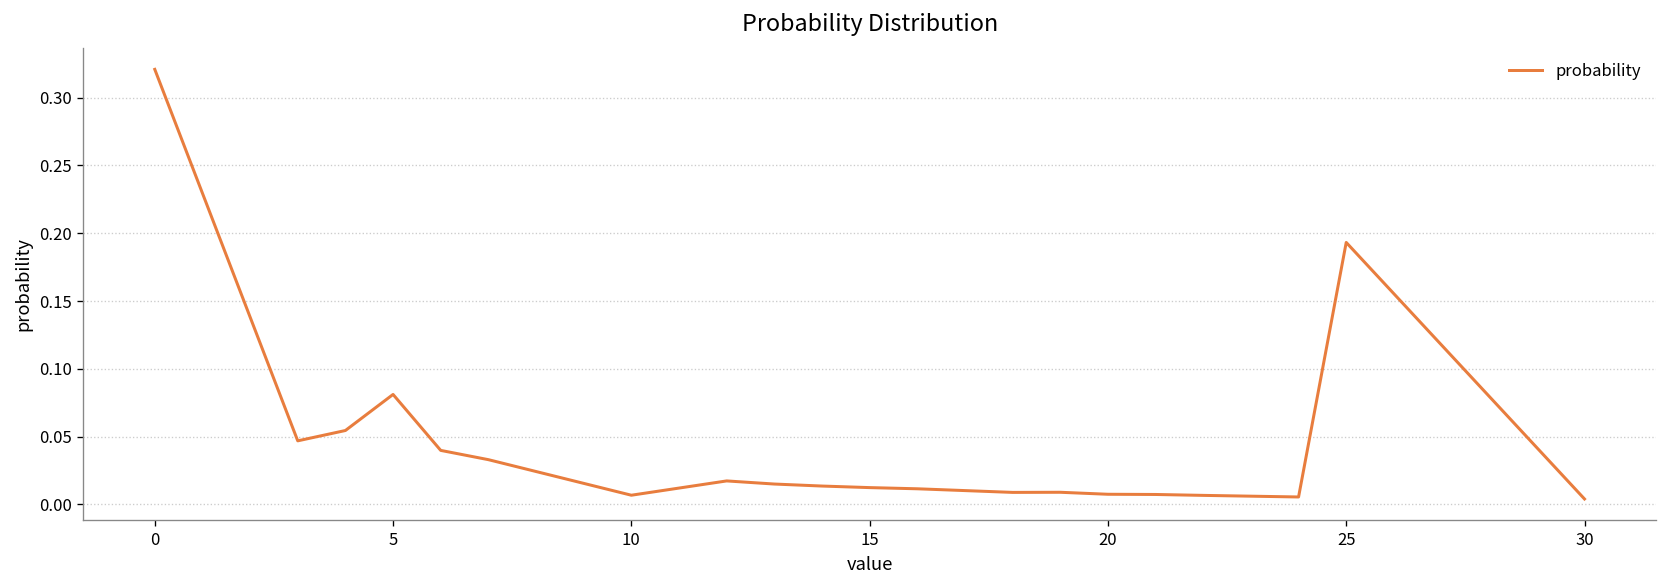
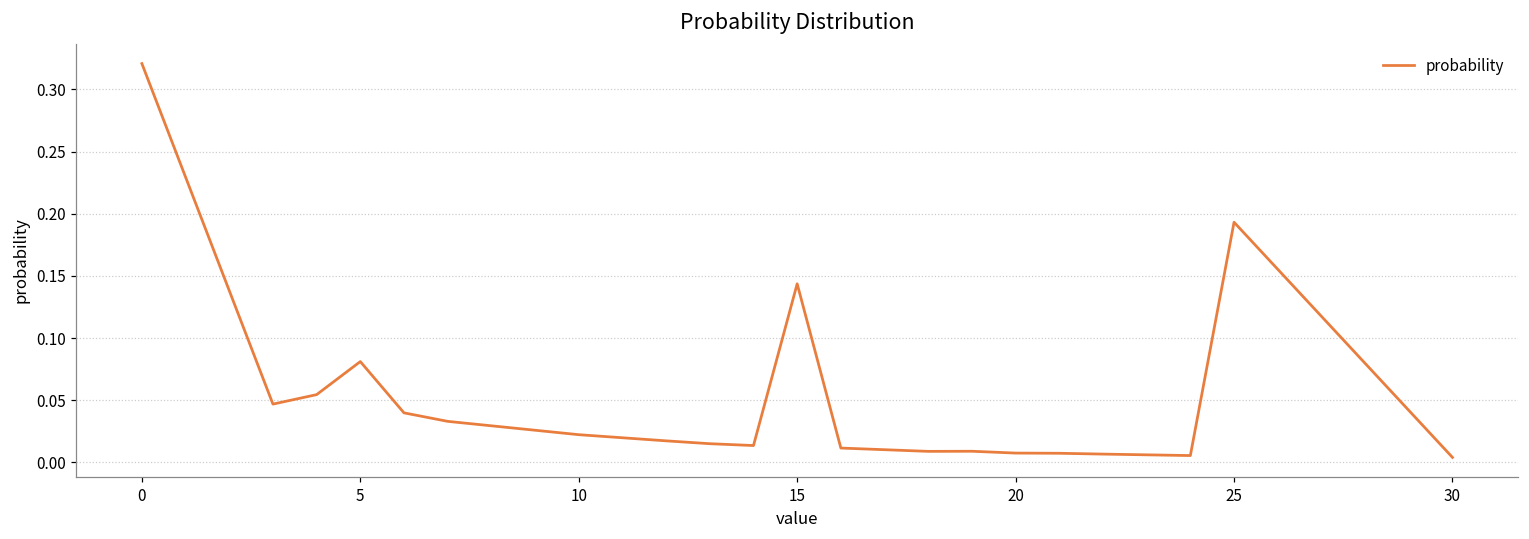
10: 0.007 -> 0.022
15: 0.012 -> 0.144
